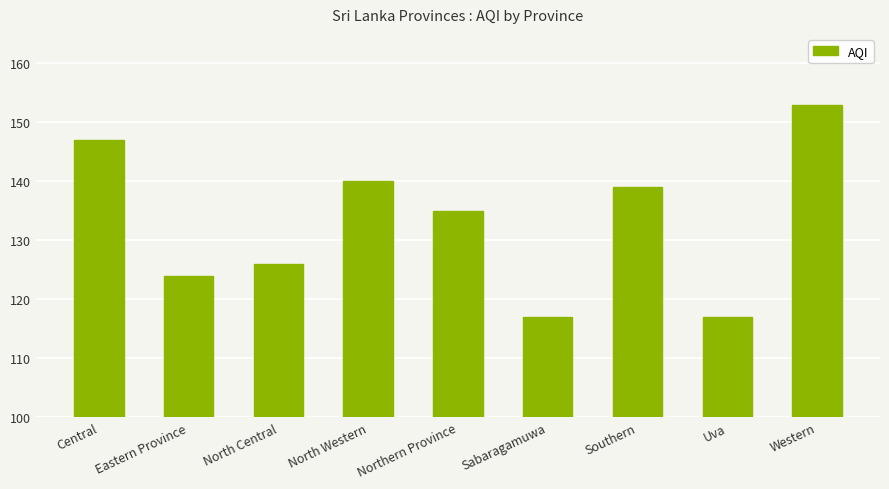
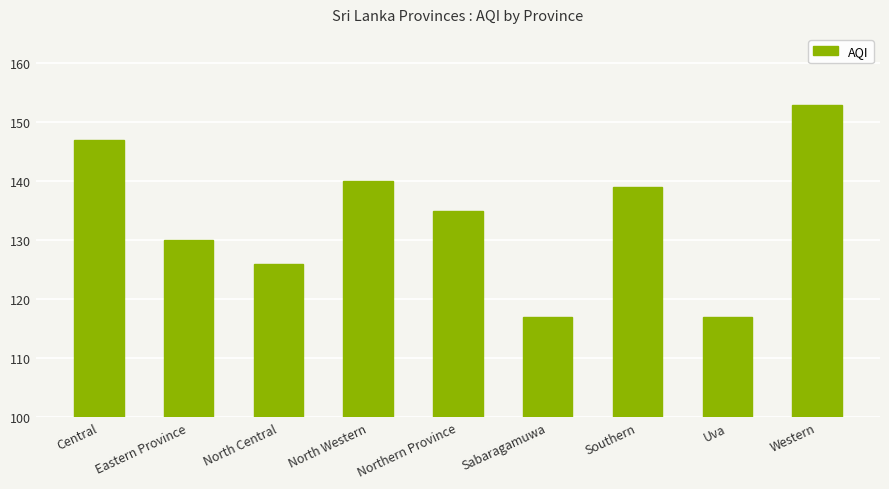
Eastern Province: 124 -> 130
